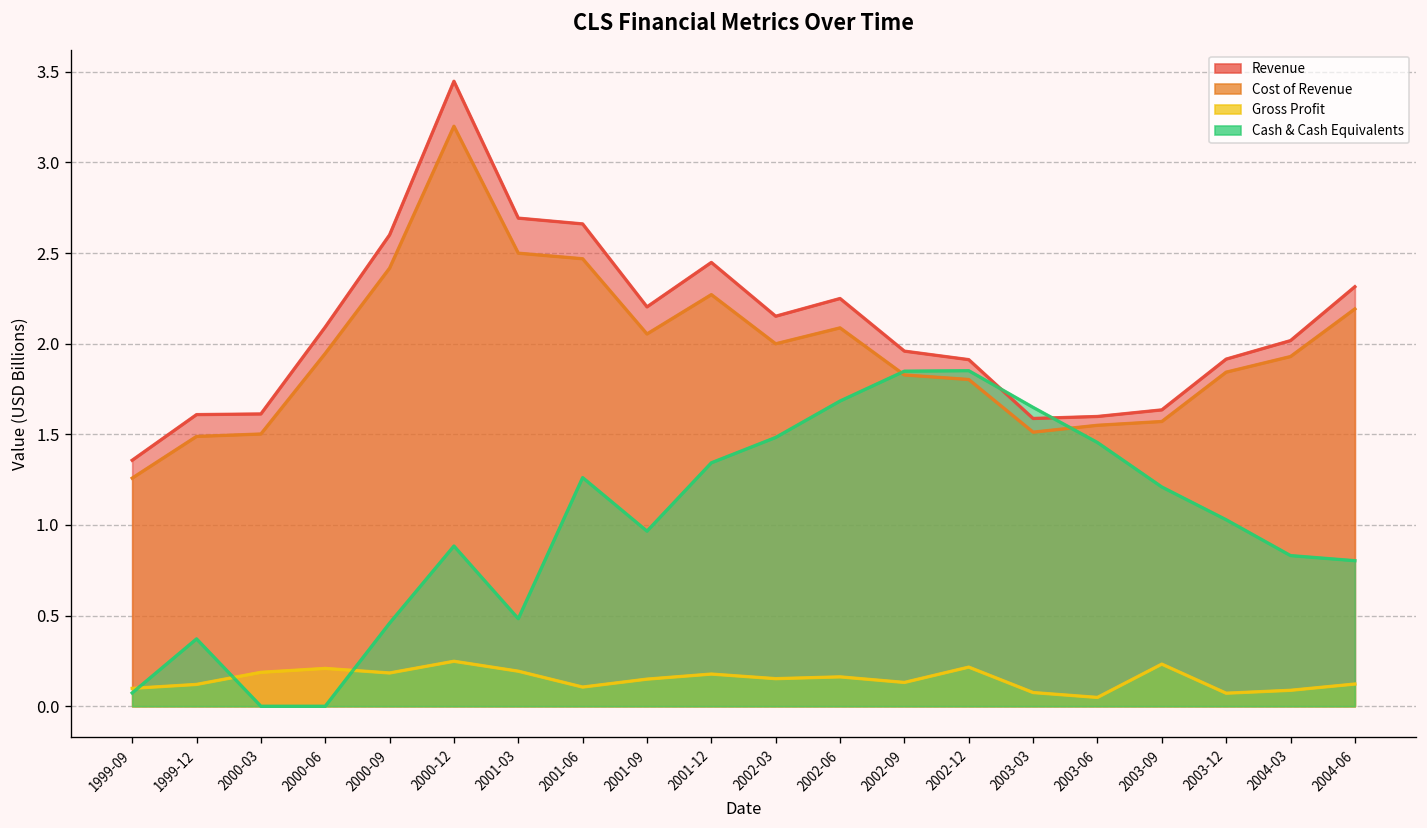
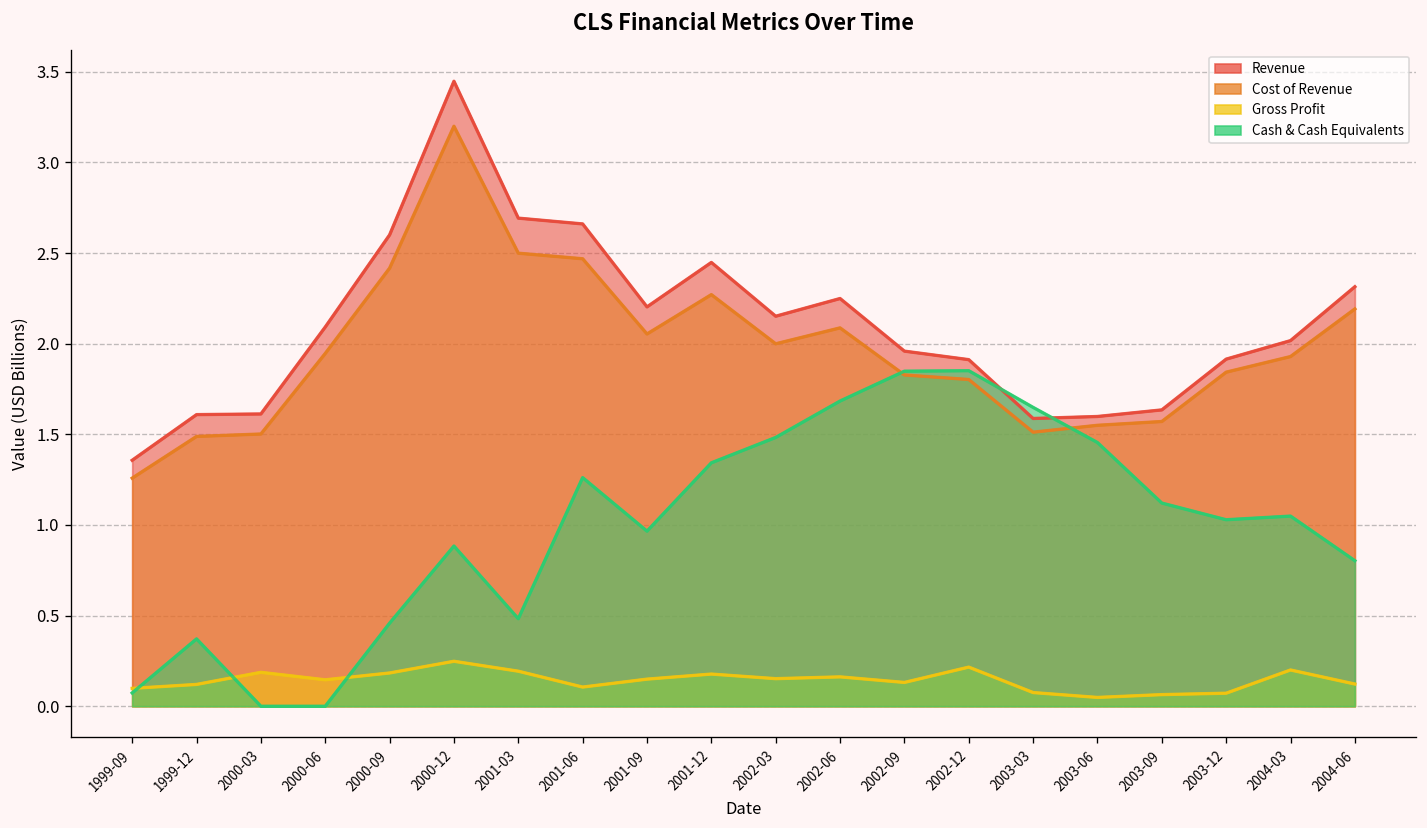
Gross Profit, 2000-06: 0.21 -> 0.15
Gross Profit, 2003-09: 0.23 -> 0.06
Cash & Cash Equivalents, 2003-09: 1.21 -> 1.12
Gross Profit, 2004-03: 0.09 -> 0.20
Cash & Cash Equivalents, 2004-03: 0.83 -> 1.05
